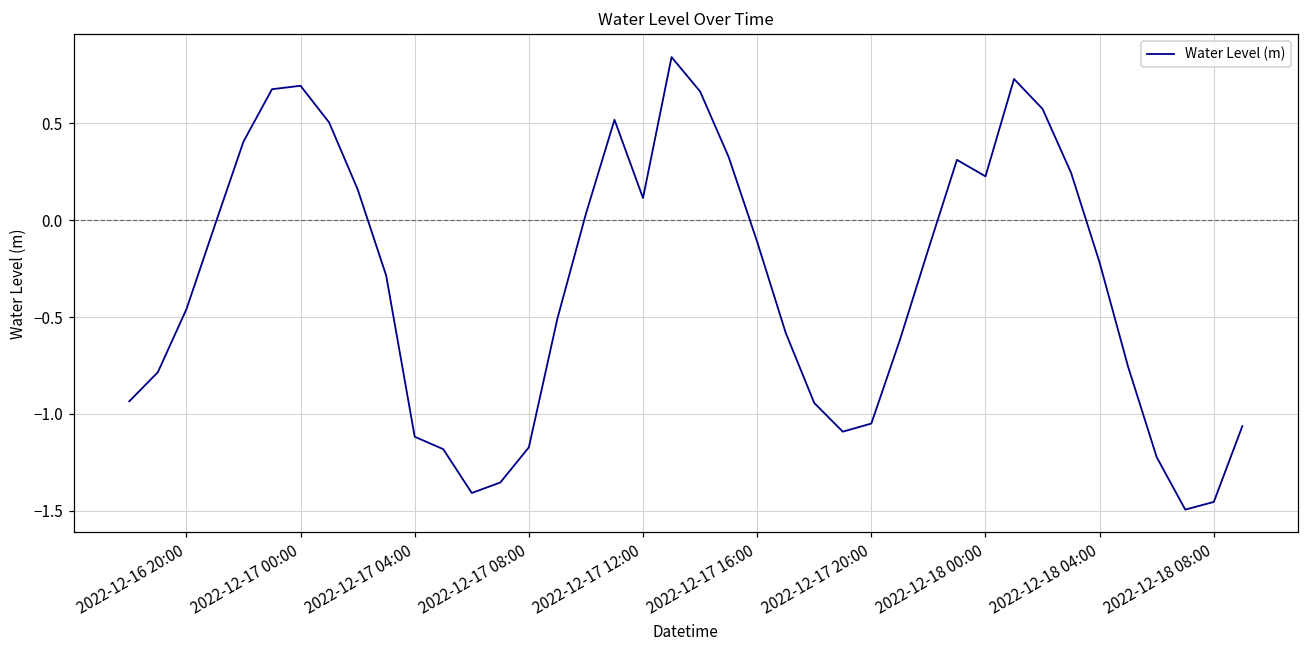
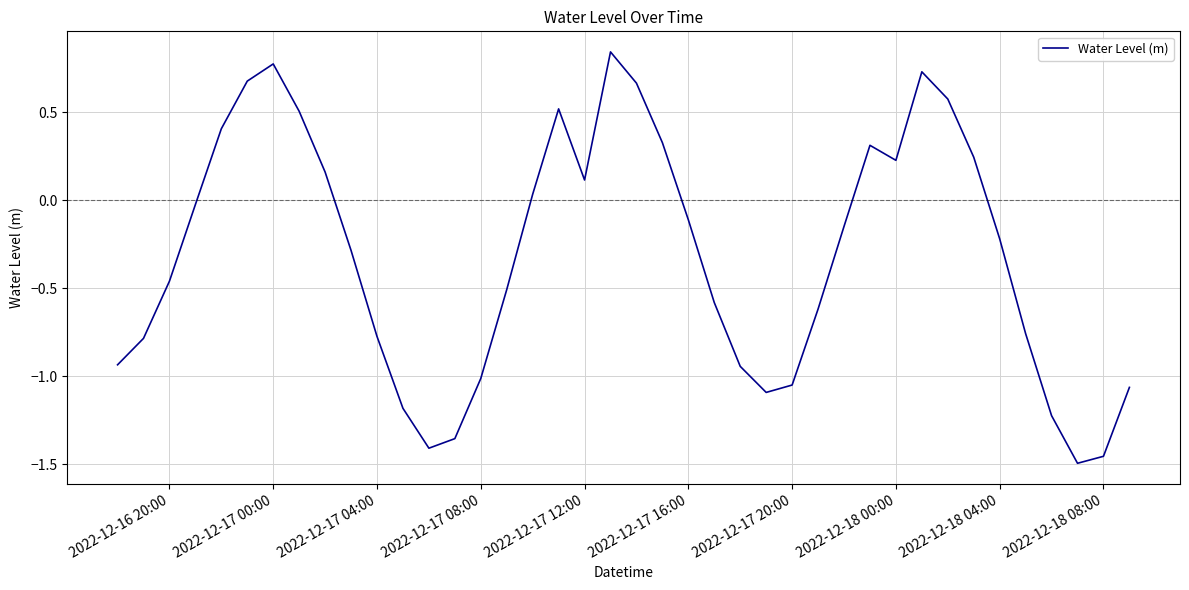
2022-12-17 00:00: 0.69 -> 0.77
2022-12-17 04:00: -1.12 -> -0.77
2022-12-17 08:00: -1.17 -> -1.01
